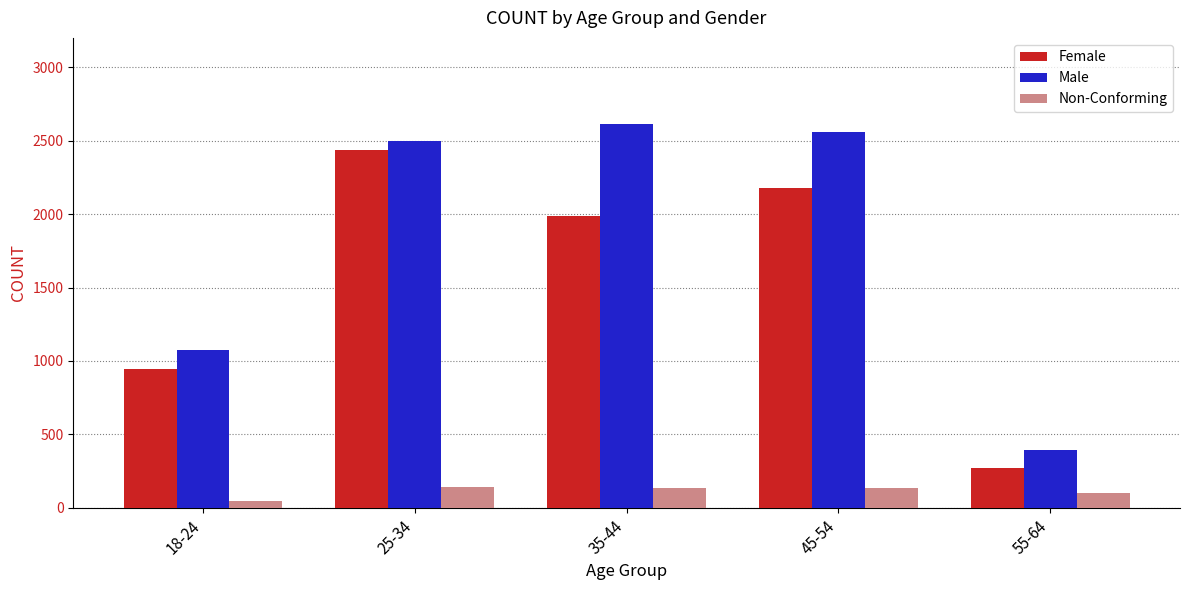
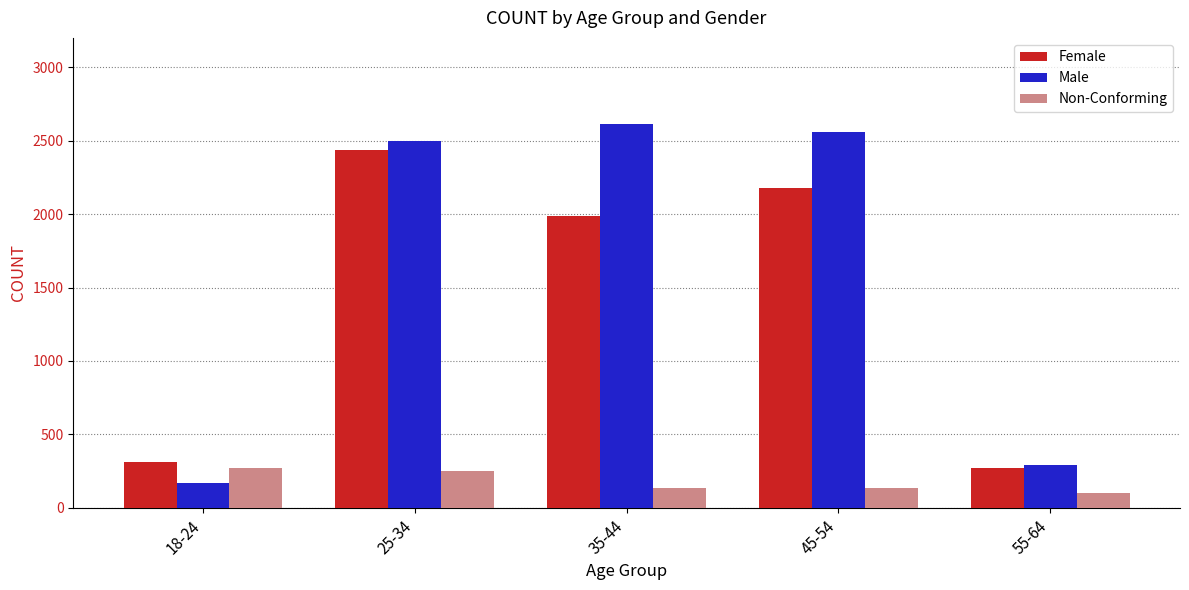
Female, 18-24: 940 -> 310
Male, 18-24: 1070 -> 170
Non-Conforming, 18-24: 50 -> 270
Non-Conforming, 25-34: 140 -> 250
Male, 55-64: 390 -> 290
